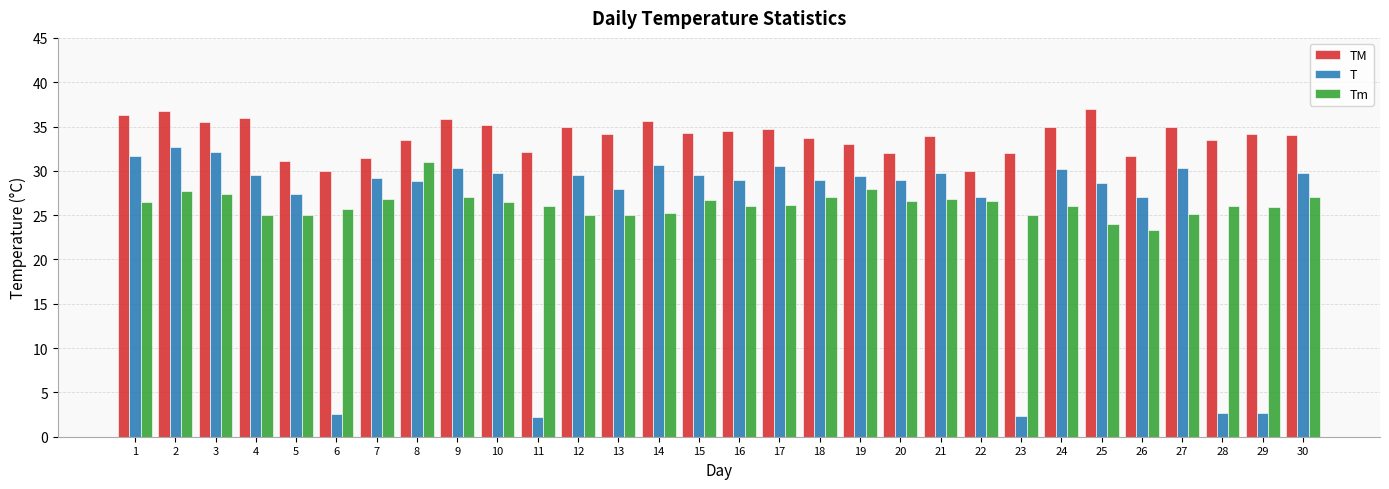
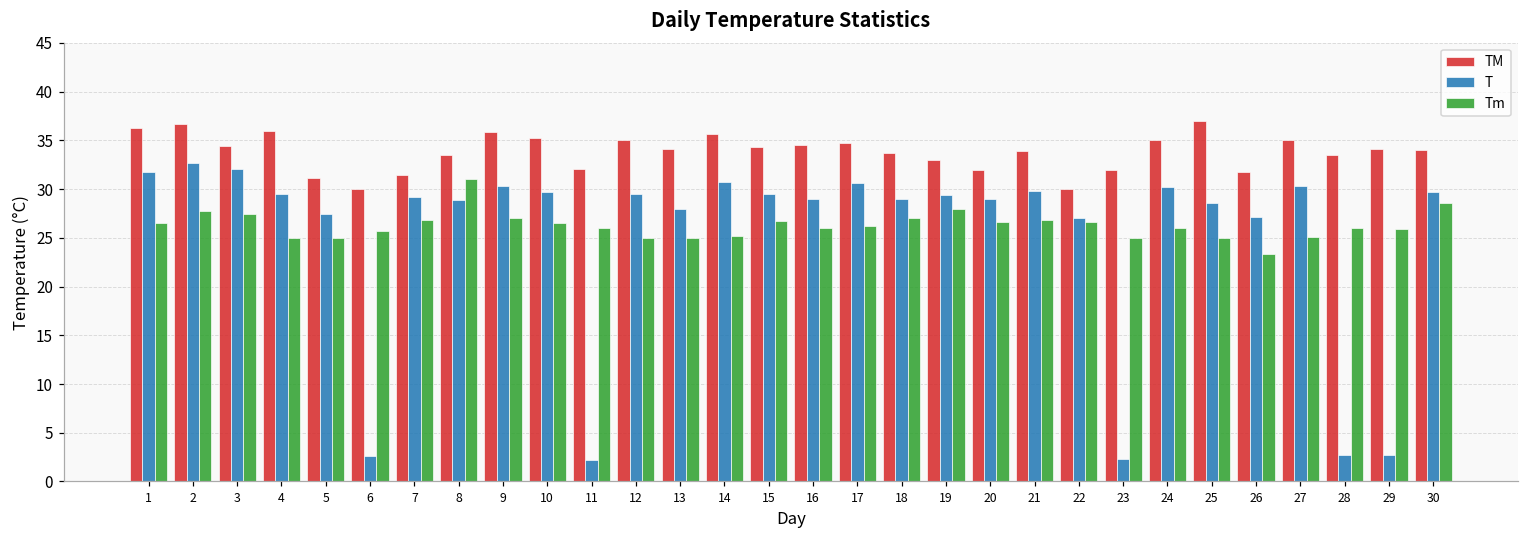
TM, 3: 36 -> 34
Tm, 25: 24 -> 25
Tm, 30: 27 -> 29
